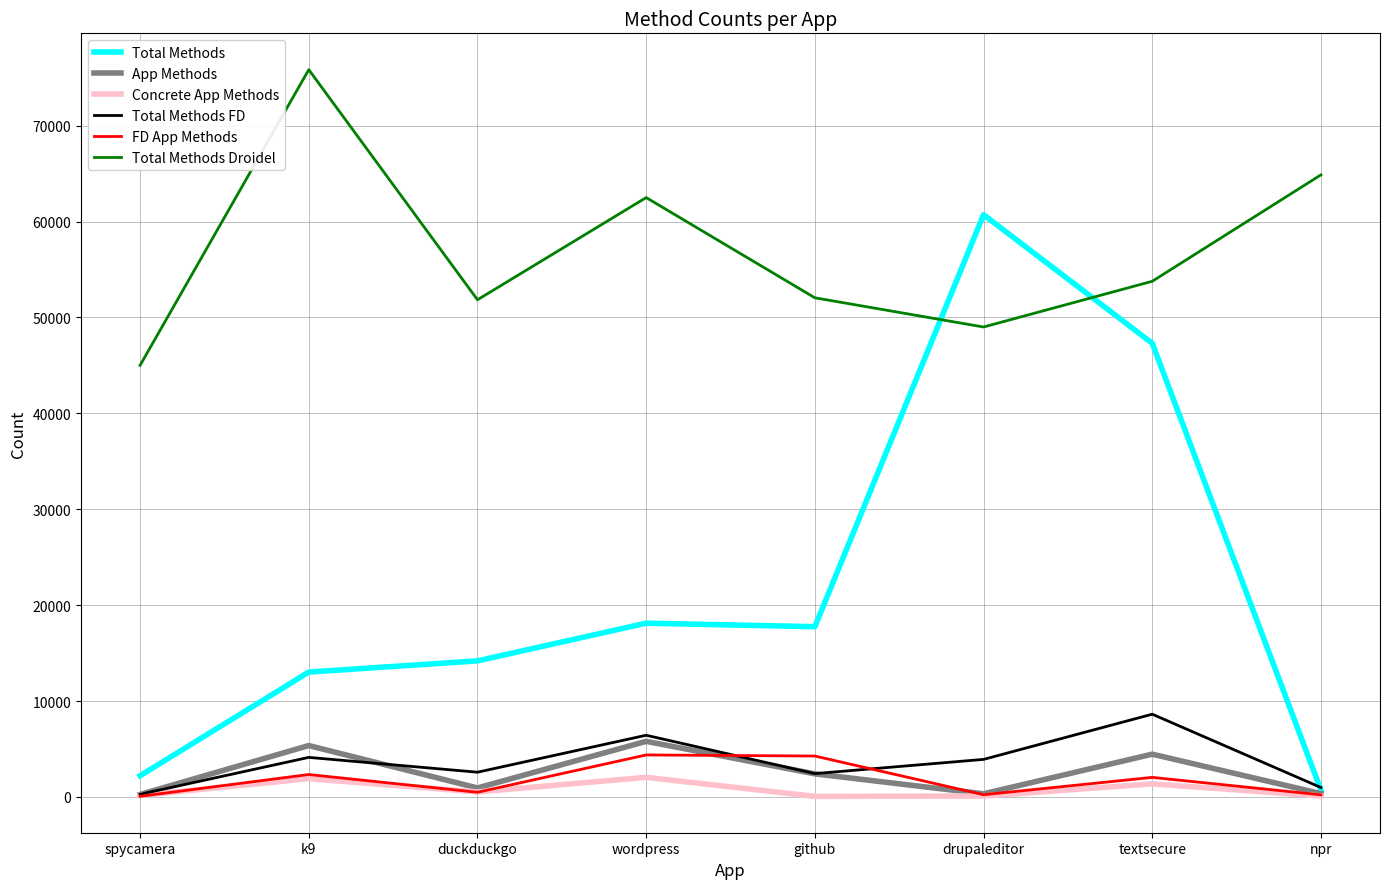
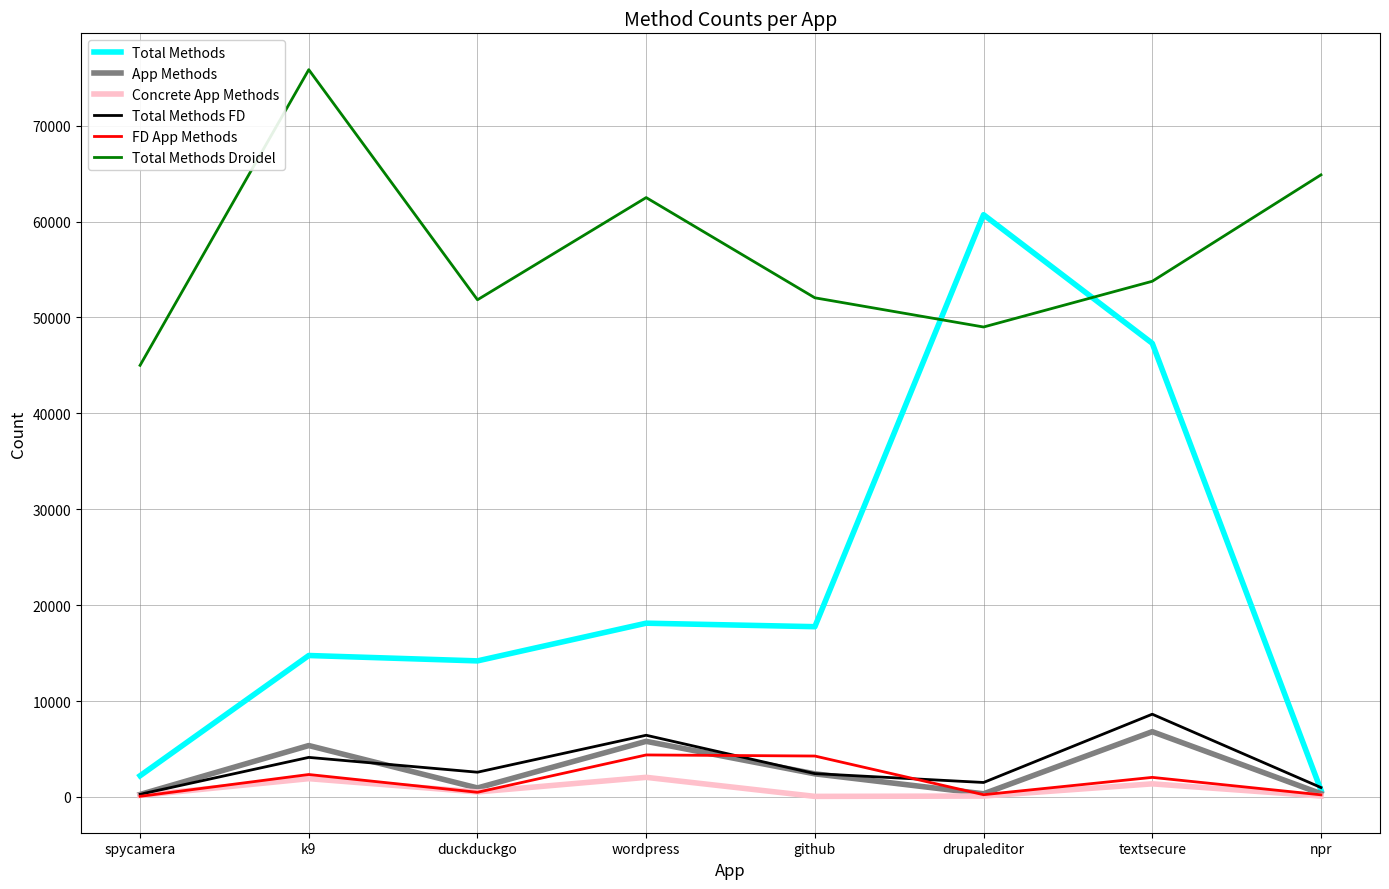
Total Methods, k9: 13000 -> 15000
Total Methods FD, drupaleditor: 4000 -> 2000
App Methods, textsecure: 4000 -> 7000
